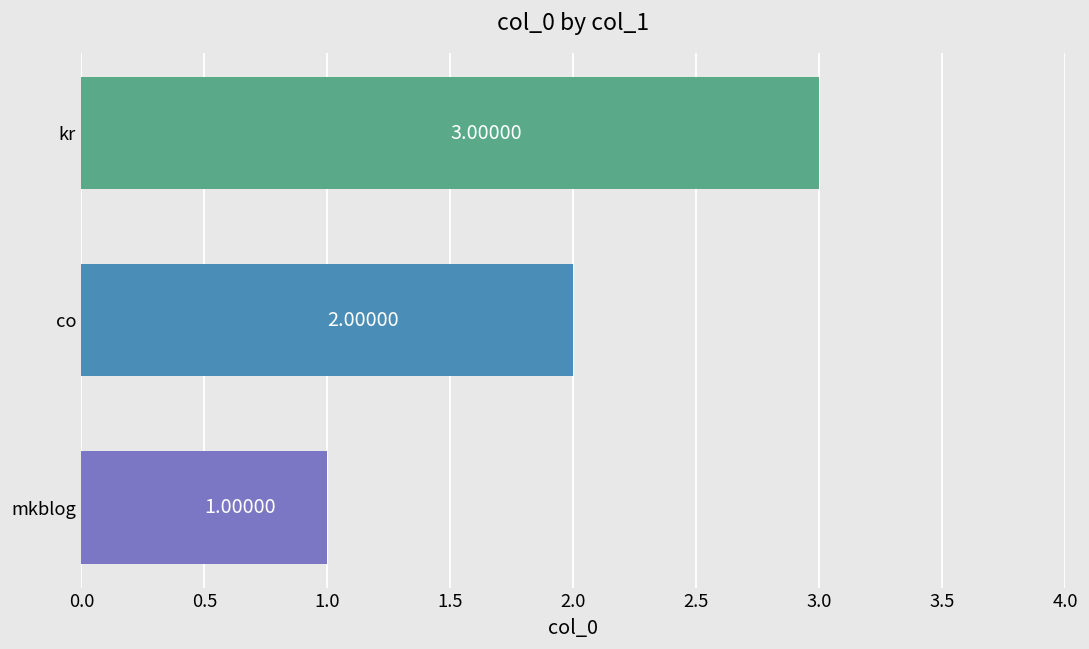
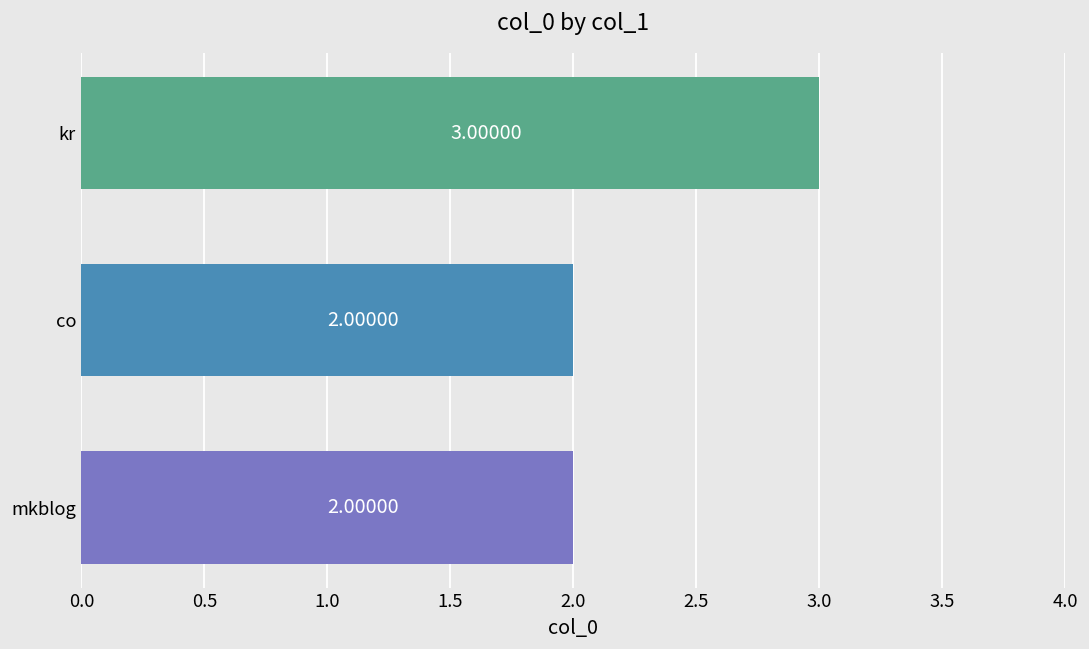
mkblog: 1.00000 -> 2.00000
